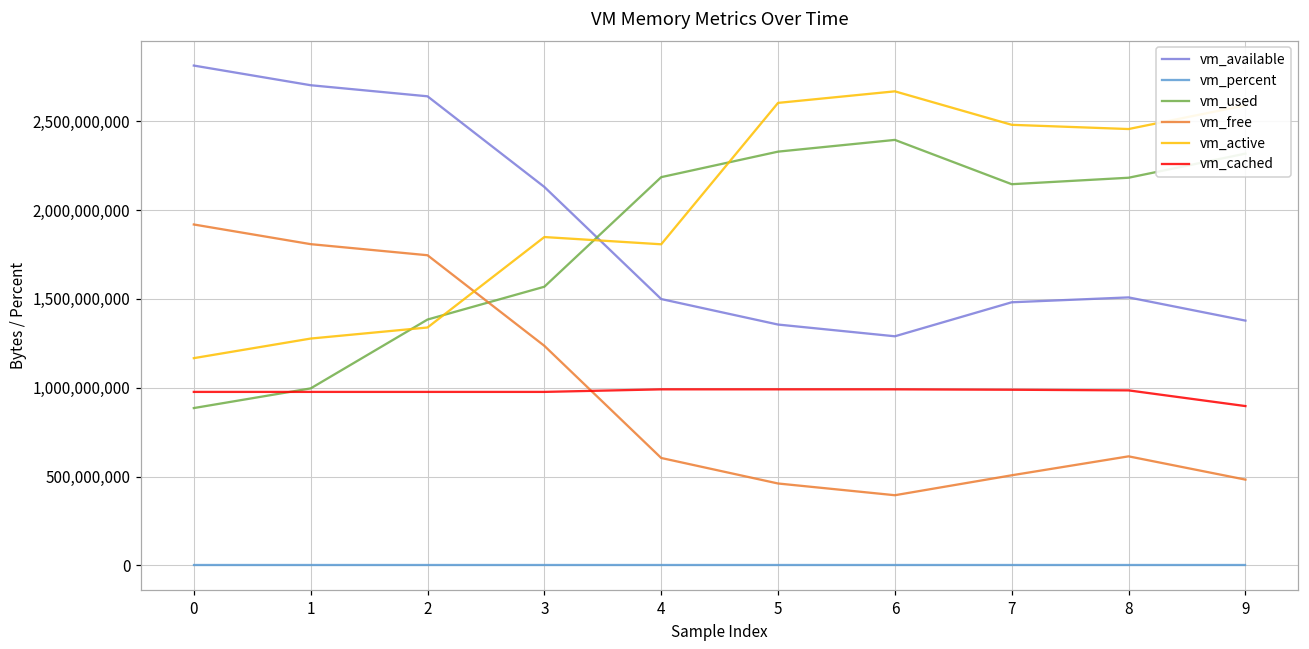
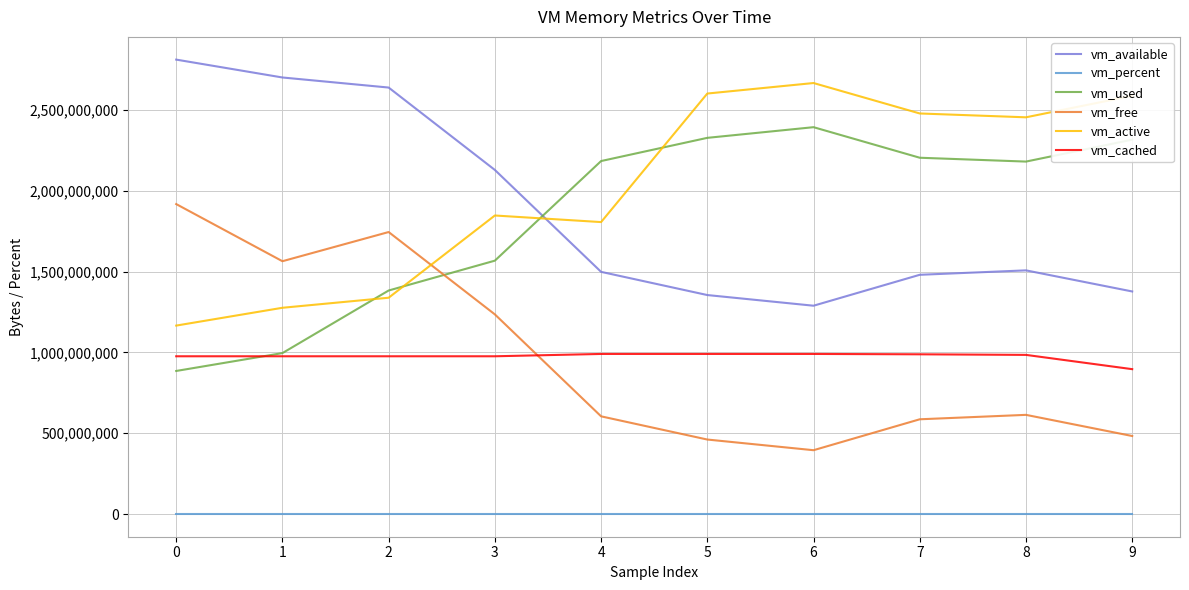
vm_free, 1: 1,810,000,000 -> 1,560,000,000
vm_used, 7: 2,150,000,000 -> 2,210,000,000
vm_free, 7: 510,000,000 -> 590,000,000
